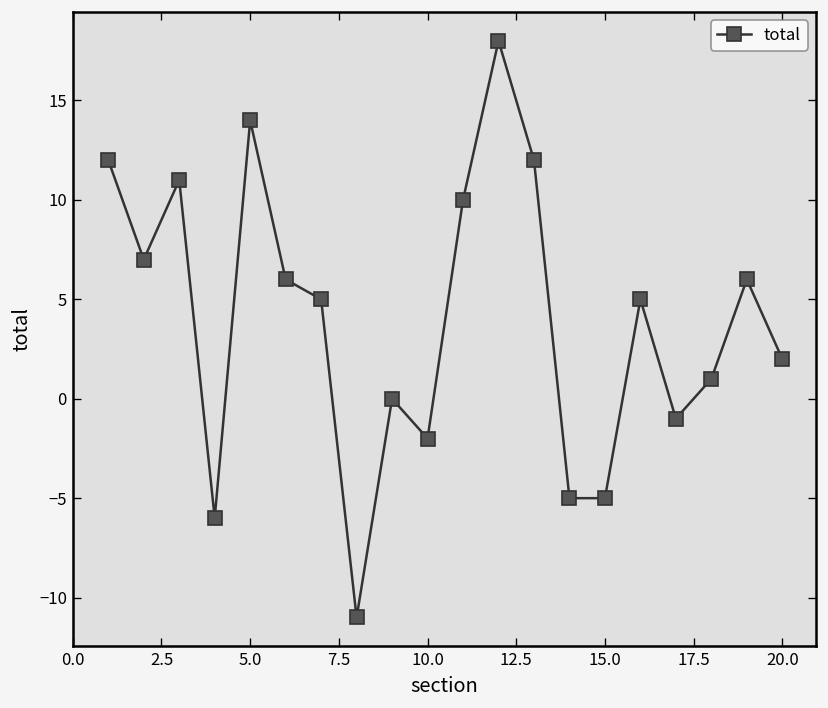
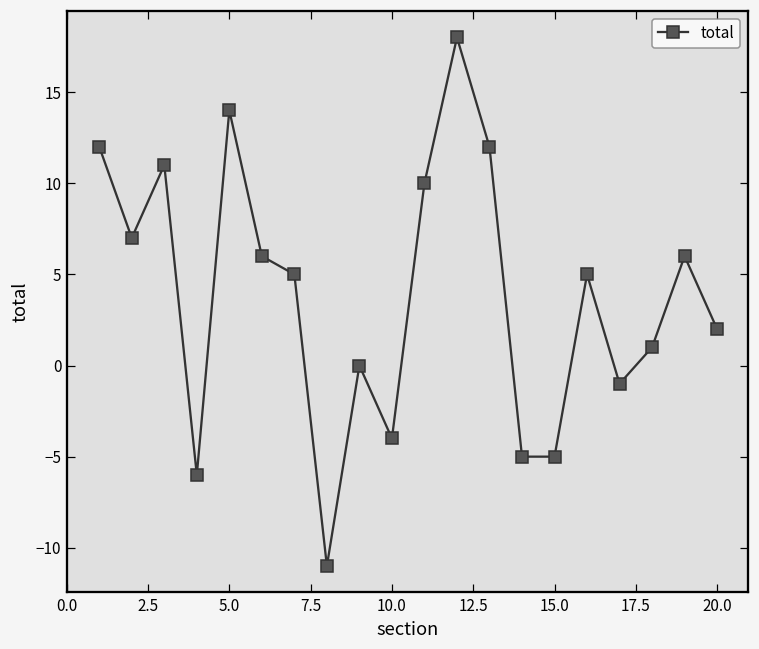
10.0: -2 -> -4
